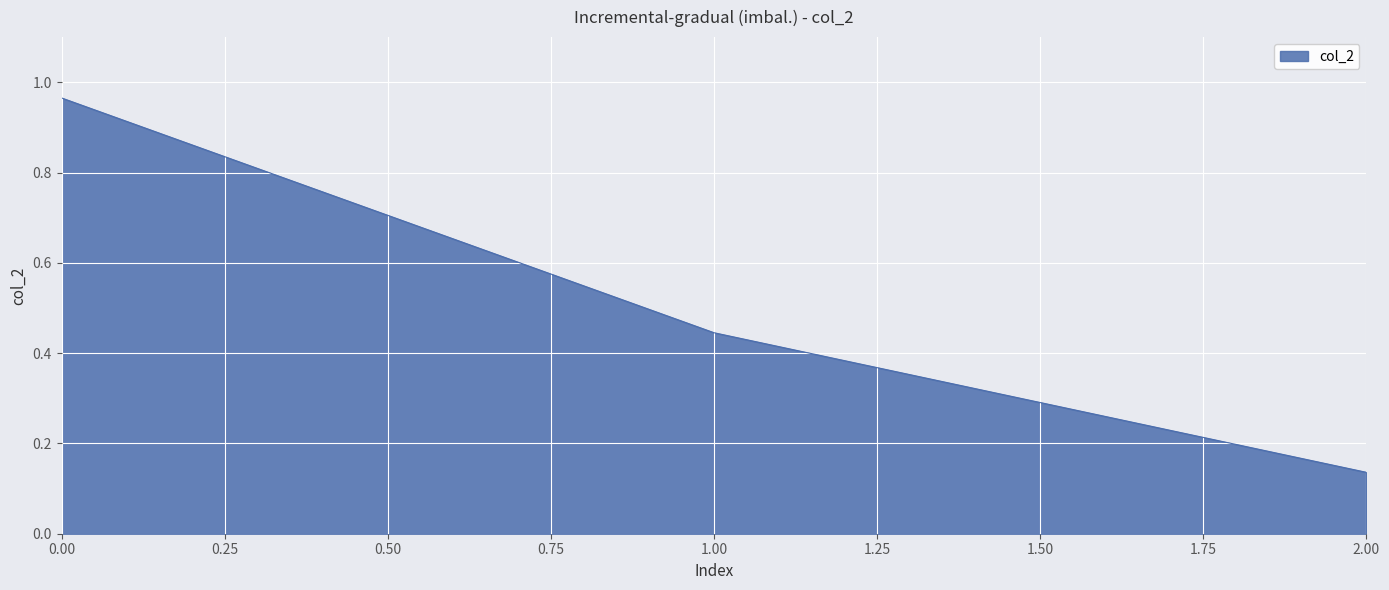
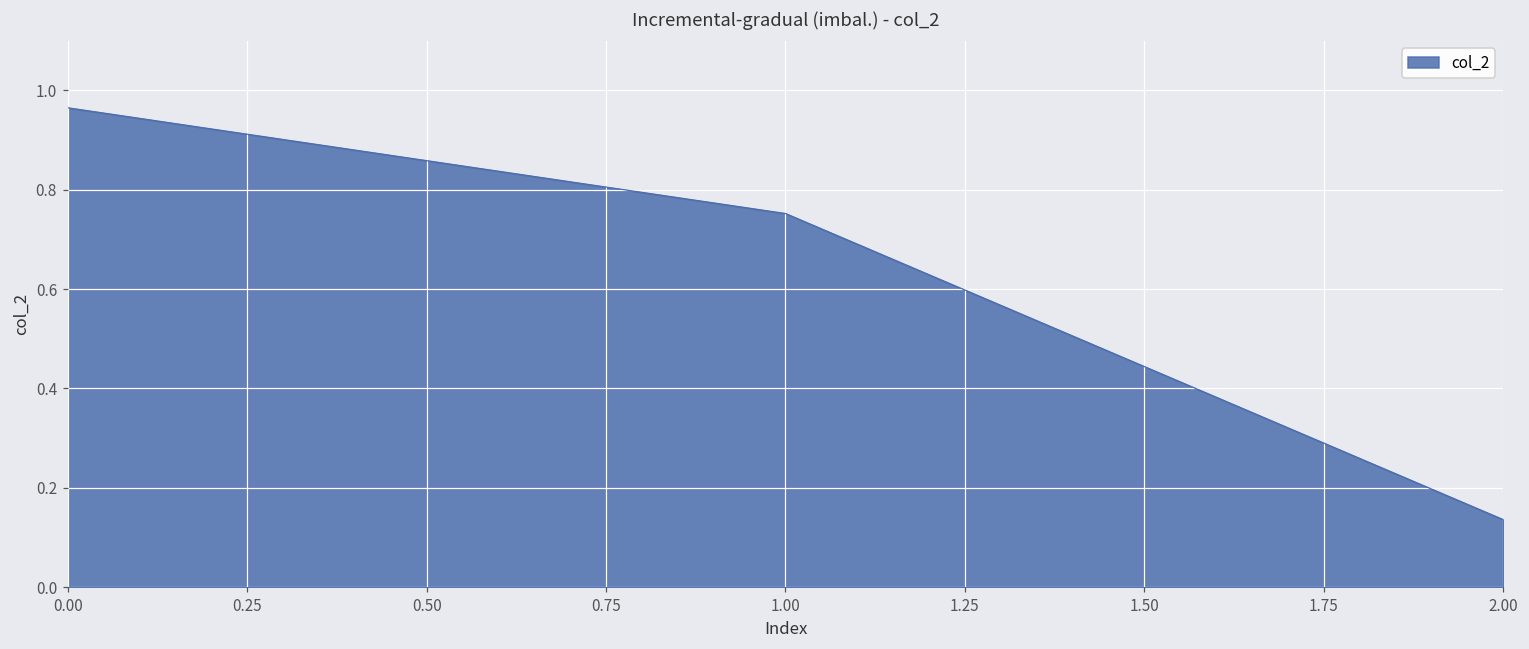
1.00: 0.45 -> 0.75
